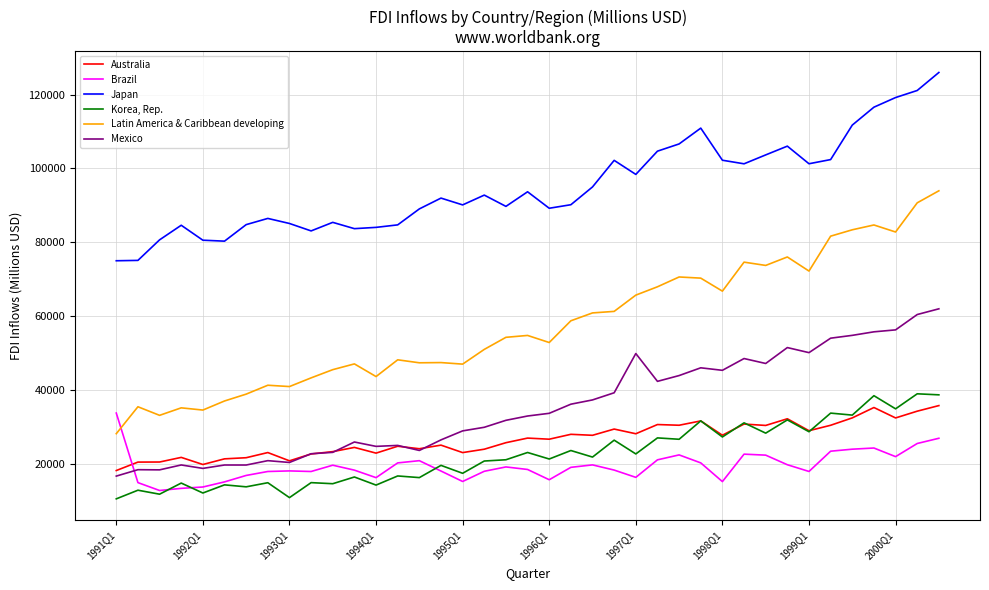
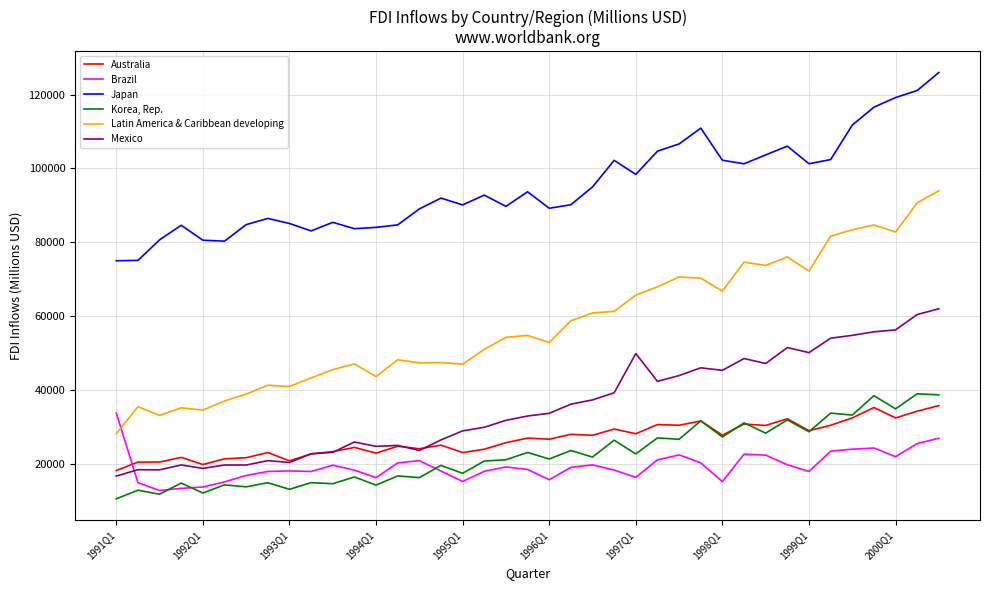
Korea, Rep., 1993Q1: 11000 -> 13000
